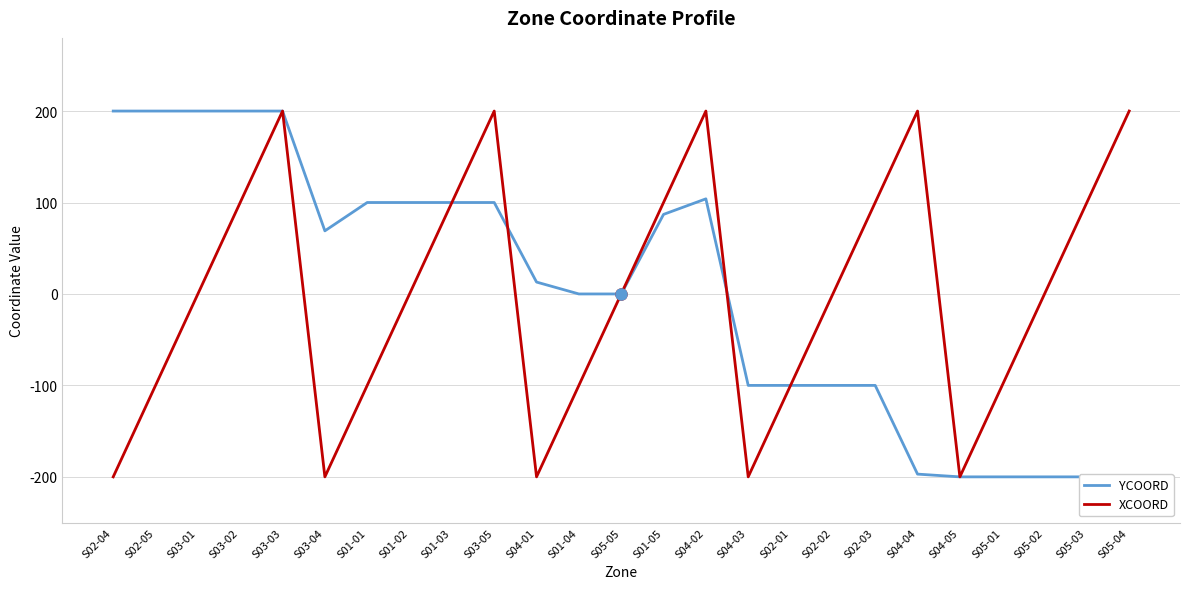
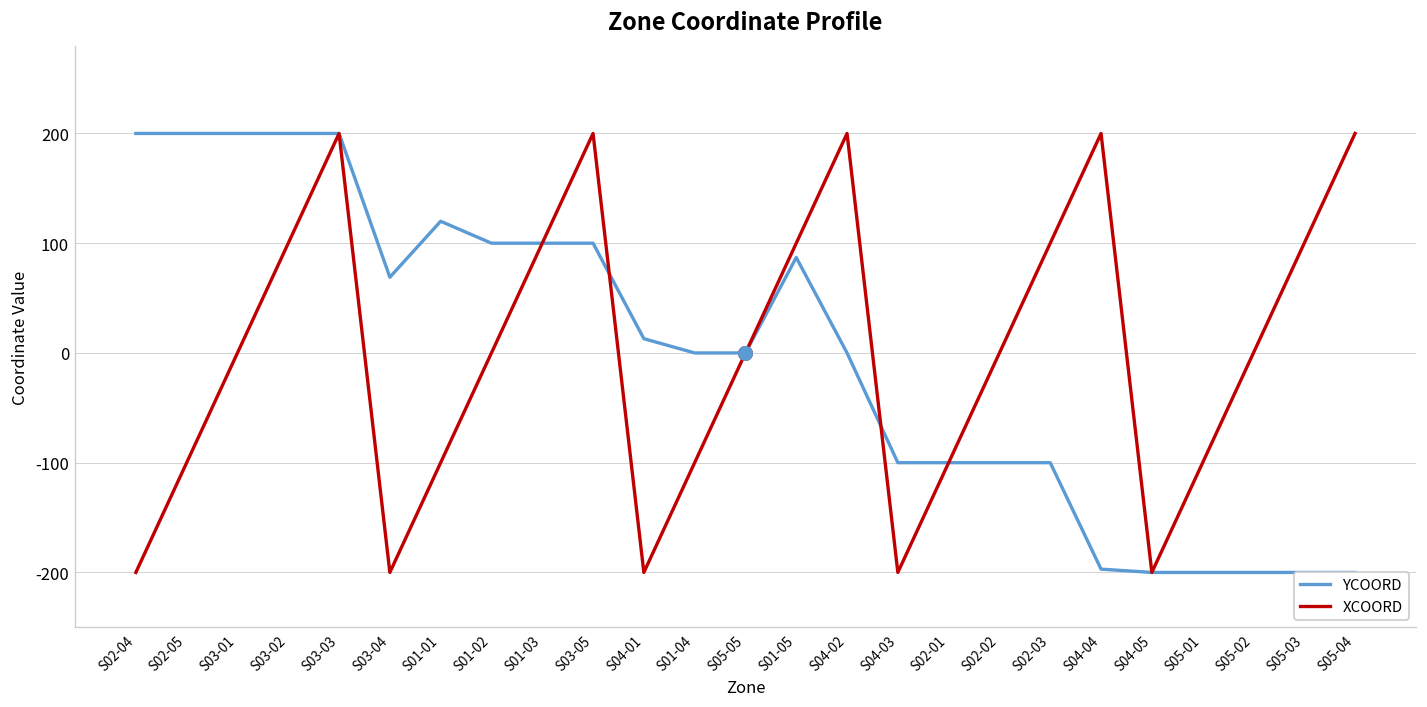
YCOORD, S01-01: 100 -> 120
YCOORD, S04-02: 100 -> 0
